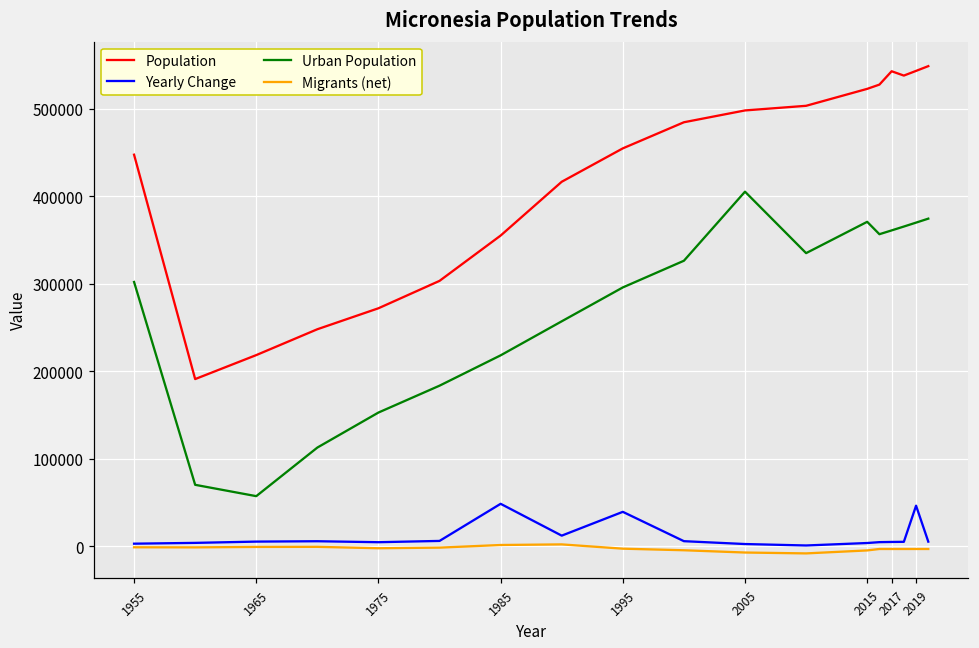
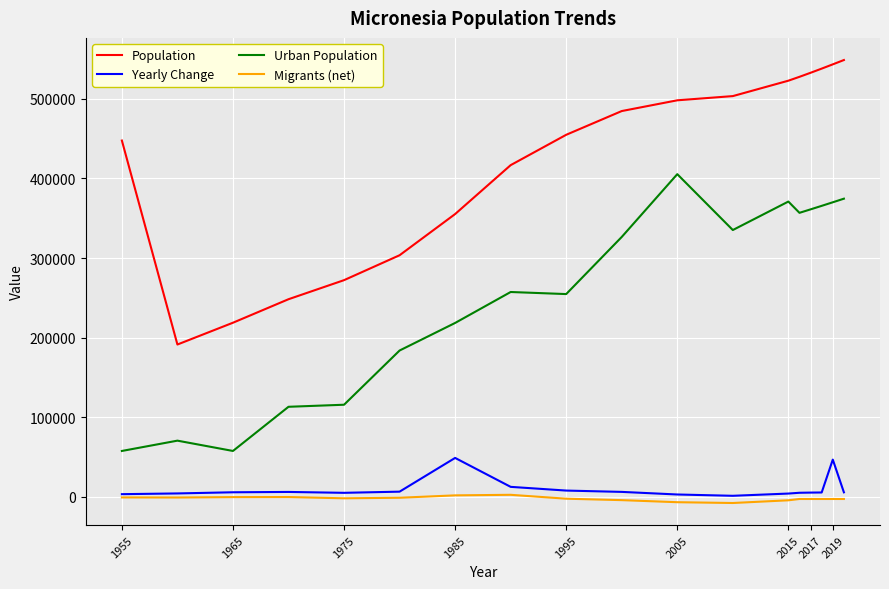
Urban Population, 1955: 300000 -> 60000
Urban Population, 1975: 150000 -> 120000
Yearly Change, 1995: 40000 -> 10000
Urban Population, 1995: 300000 -> 250000
Population, 2017: 540000 -> 530000
